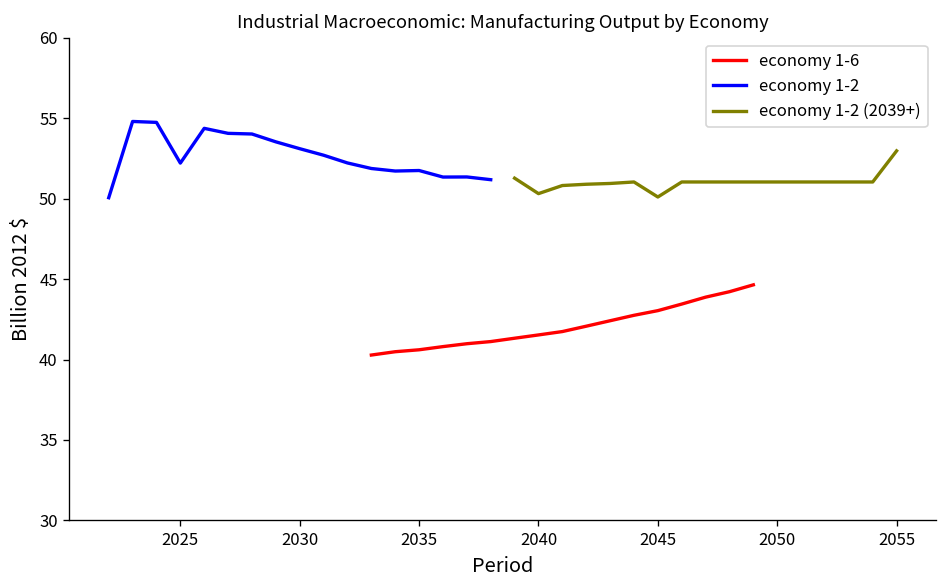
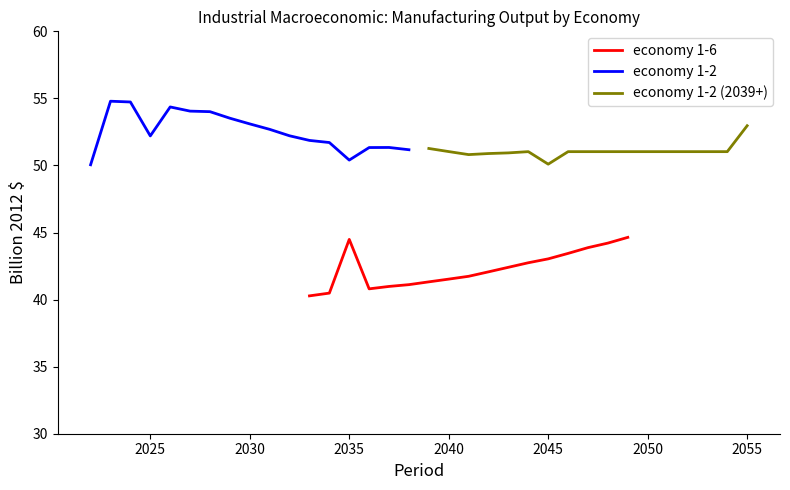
economy 1-6, 2035: 40.6 -> 44.5
economy 1-2, 2035: 51.7 -> 50.4
economy 1-2 (2039+), 2040: 50.3 -> 51.0
